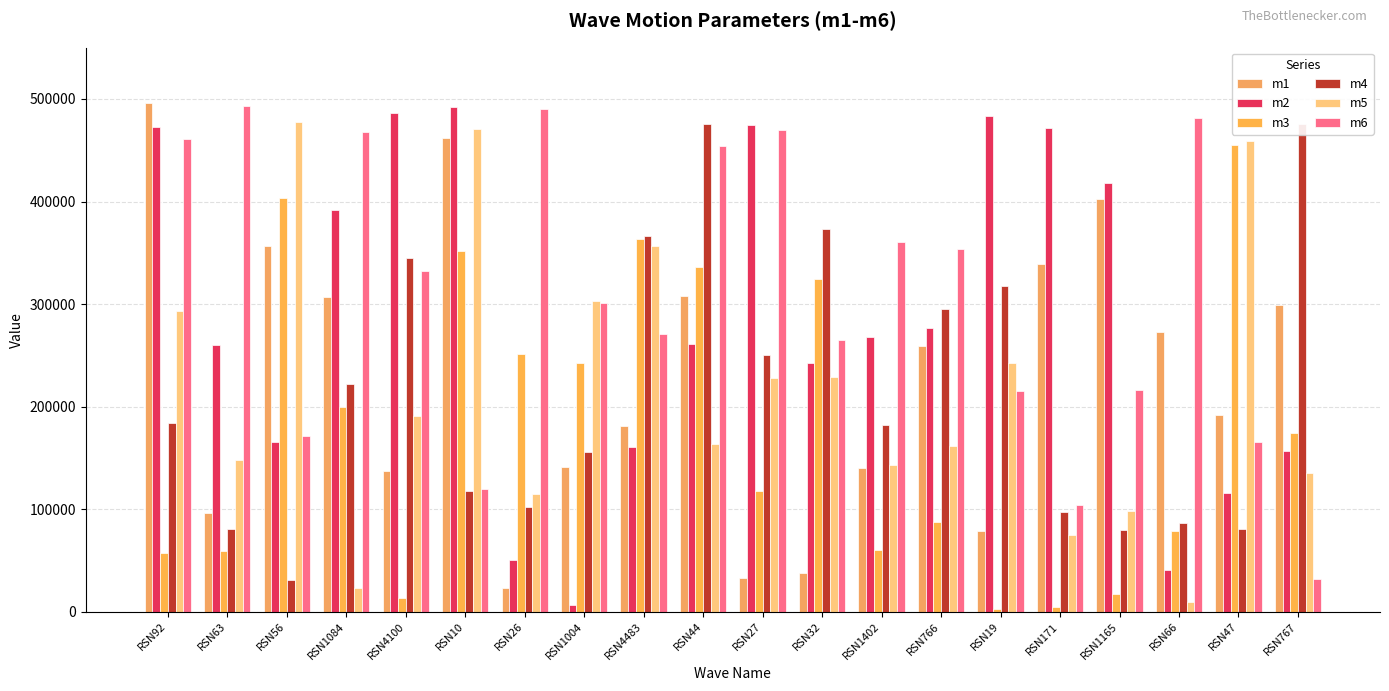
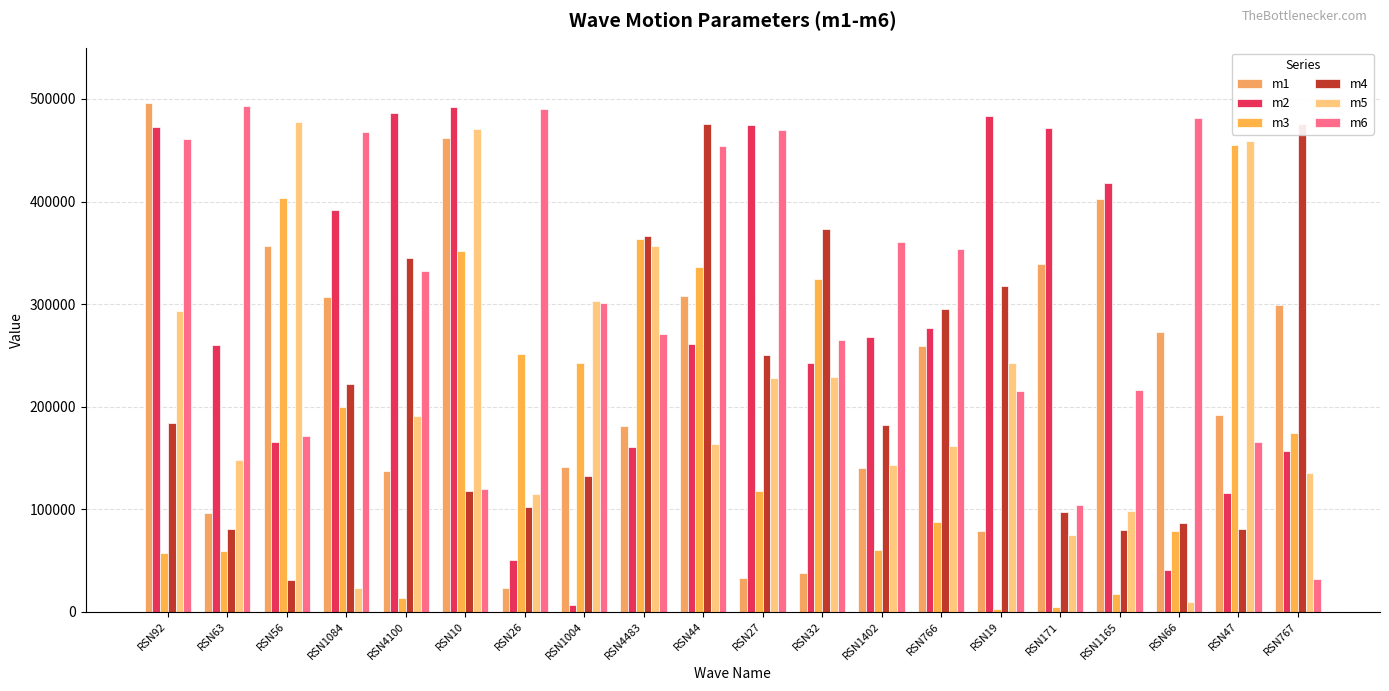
m4, RSN1004: 156000 -> 133000
